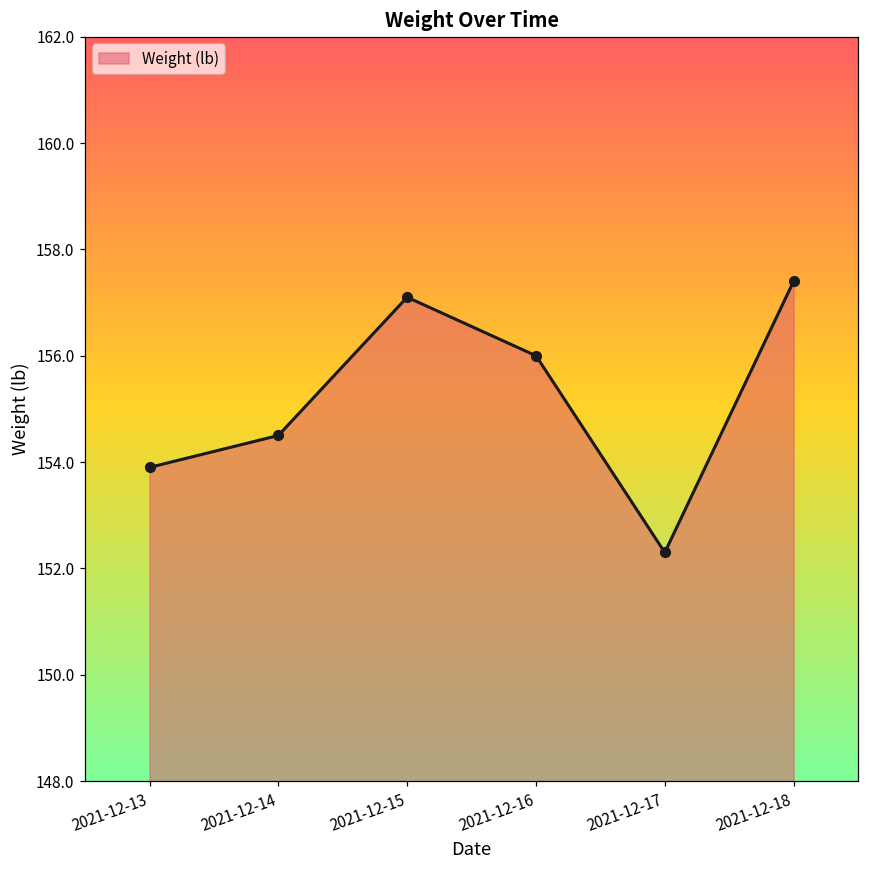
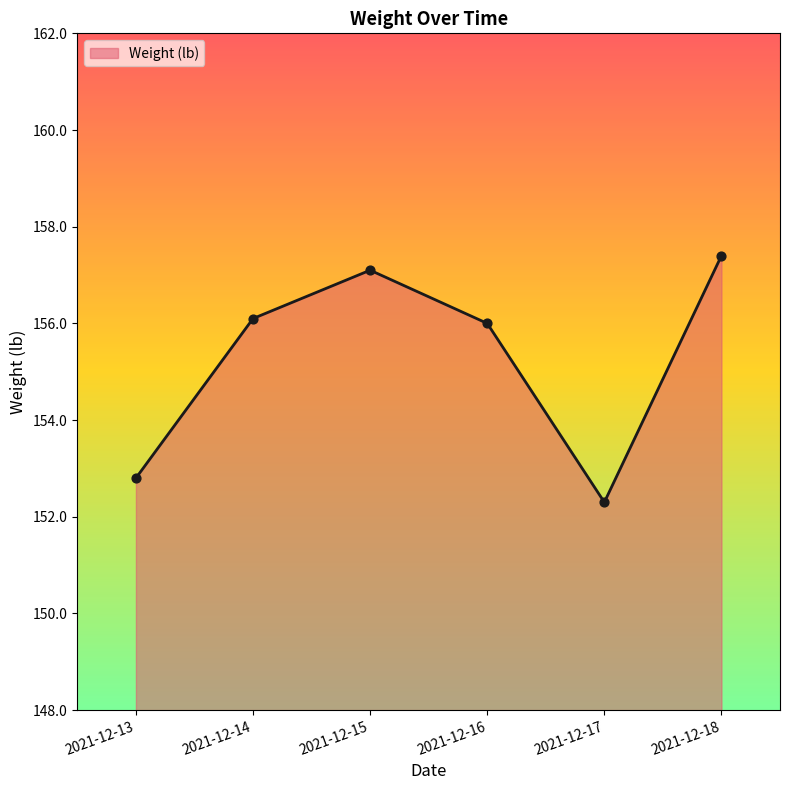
2021-12-13: 153.9 -> 152.8
2021-12-14: 154.5 -> 156.1
